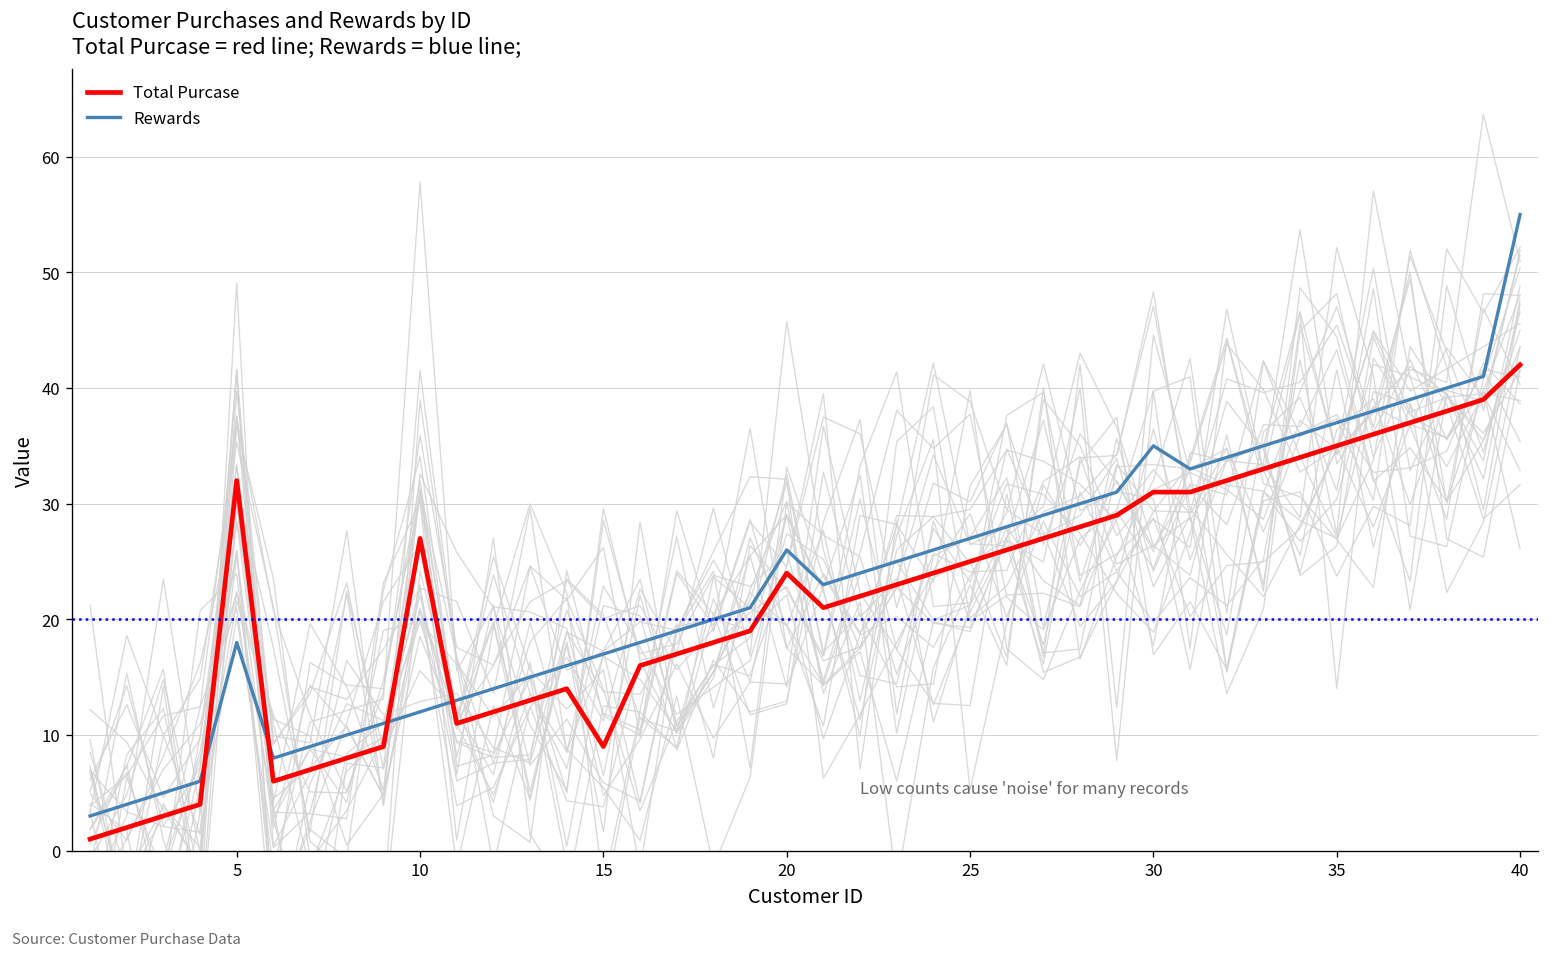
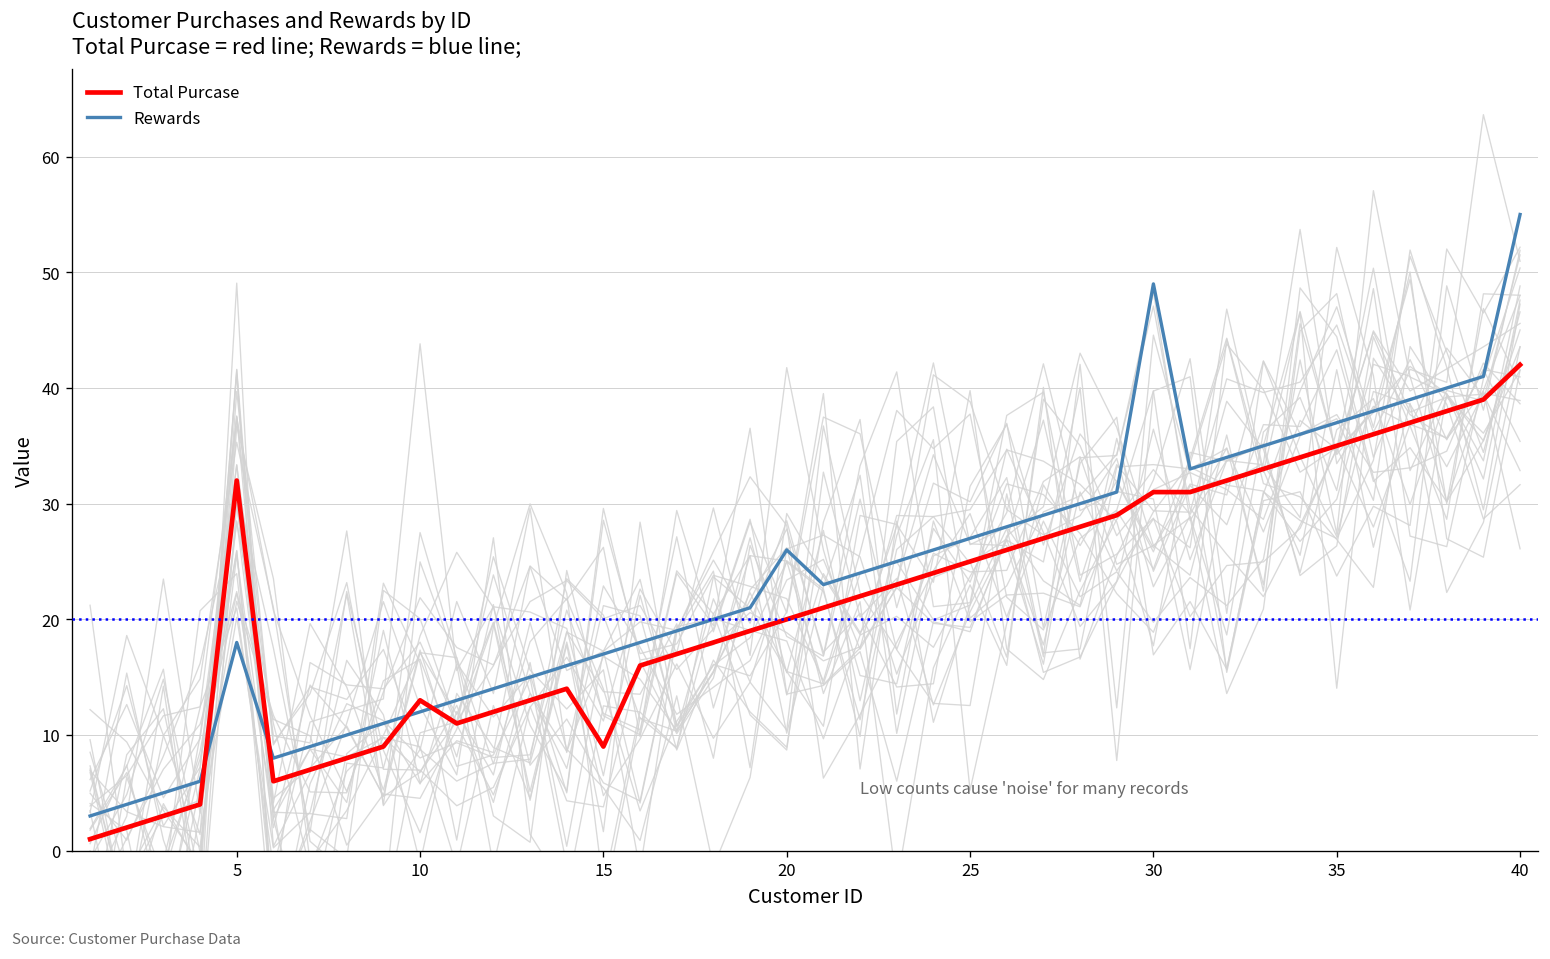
Total Purcase, 10: 27 -> 13
Total Purcase, 20: 24 -> 20
Rewards, 30: 35 -> 49
